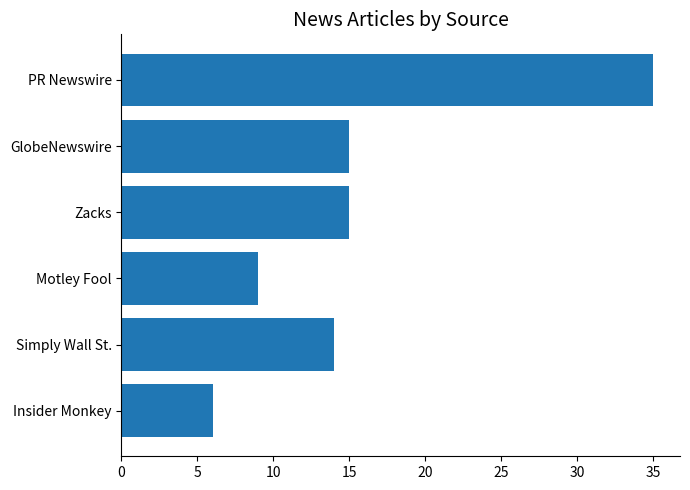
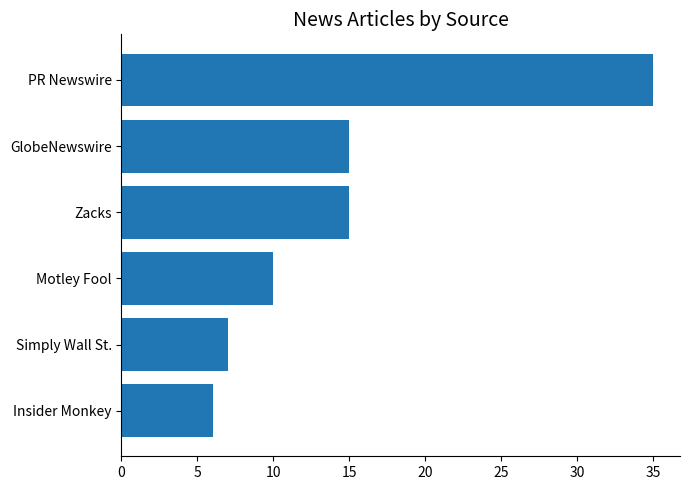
Motley Fool: 9 -> 10
Simply Wall St.: 14 -> 7
